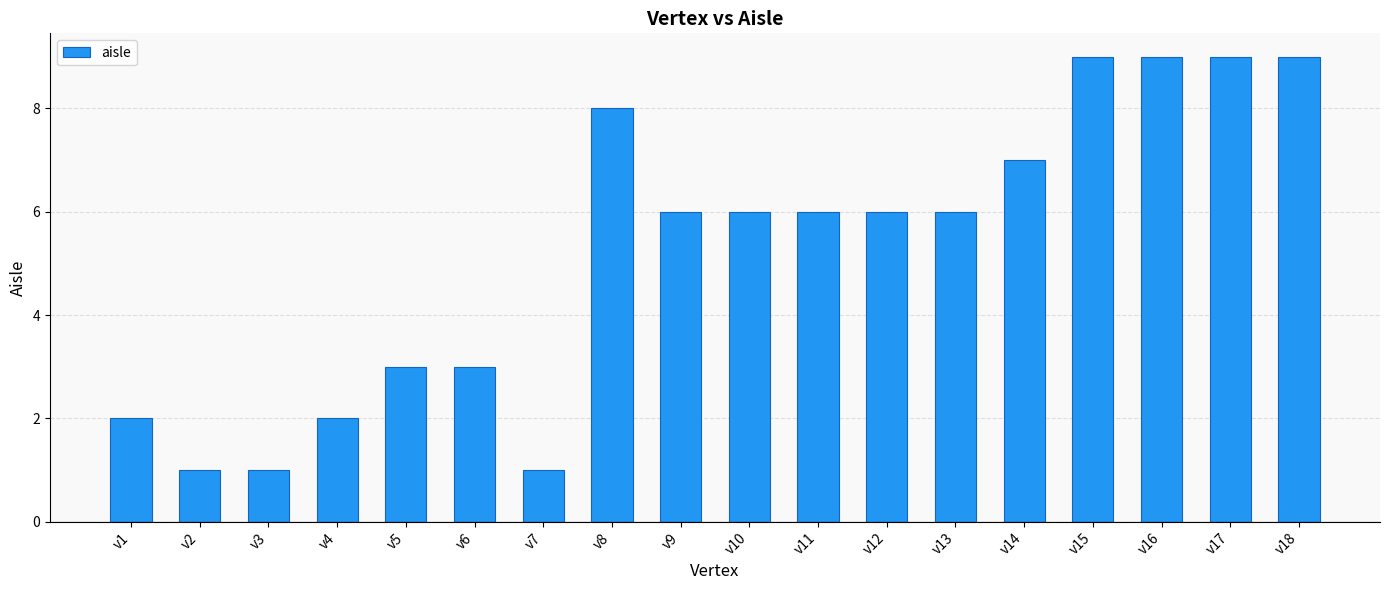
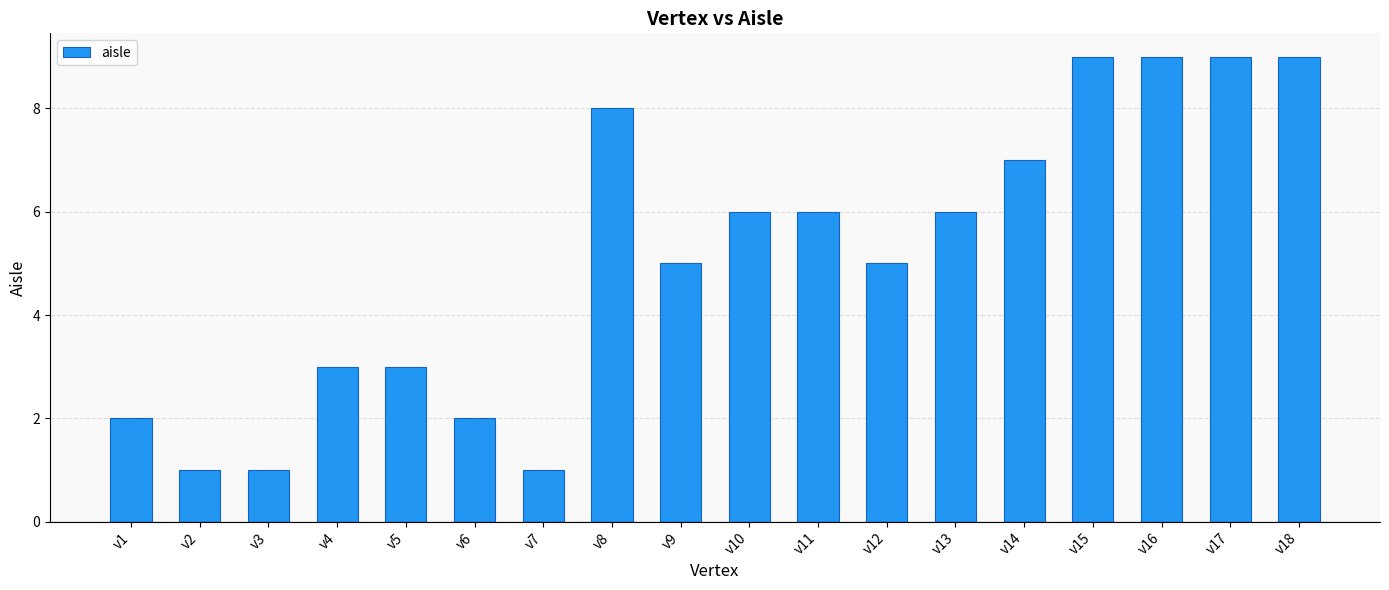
v4: 2 -> 3
v6: 3 -> 2
v9: 6 -> 5
v12: 6 -> 5
